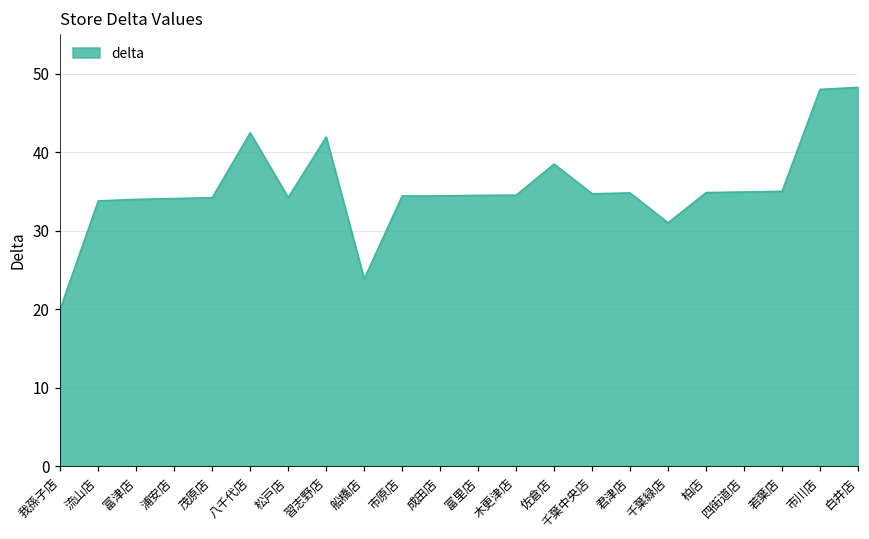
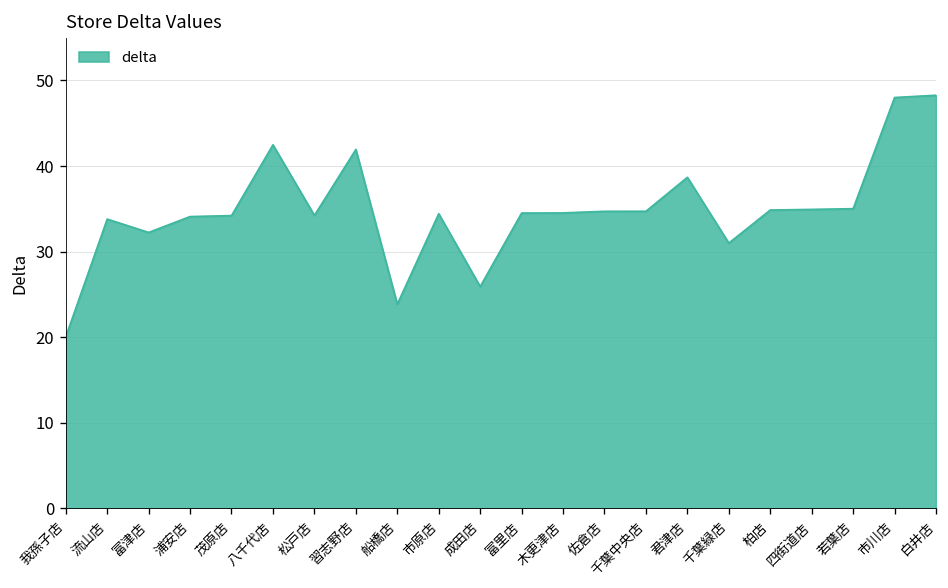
富津店: 34 -> 32
成田店: 34 -> 26
佐倉店: 38 -> 35
君津店: 35 -> 39
